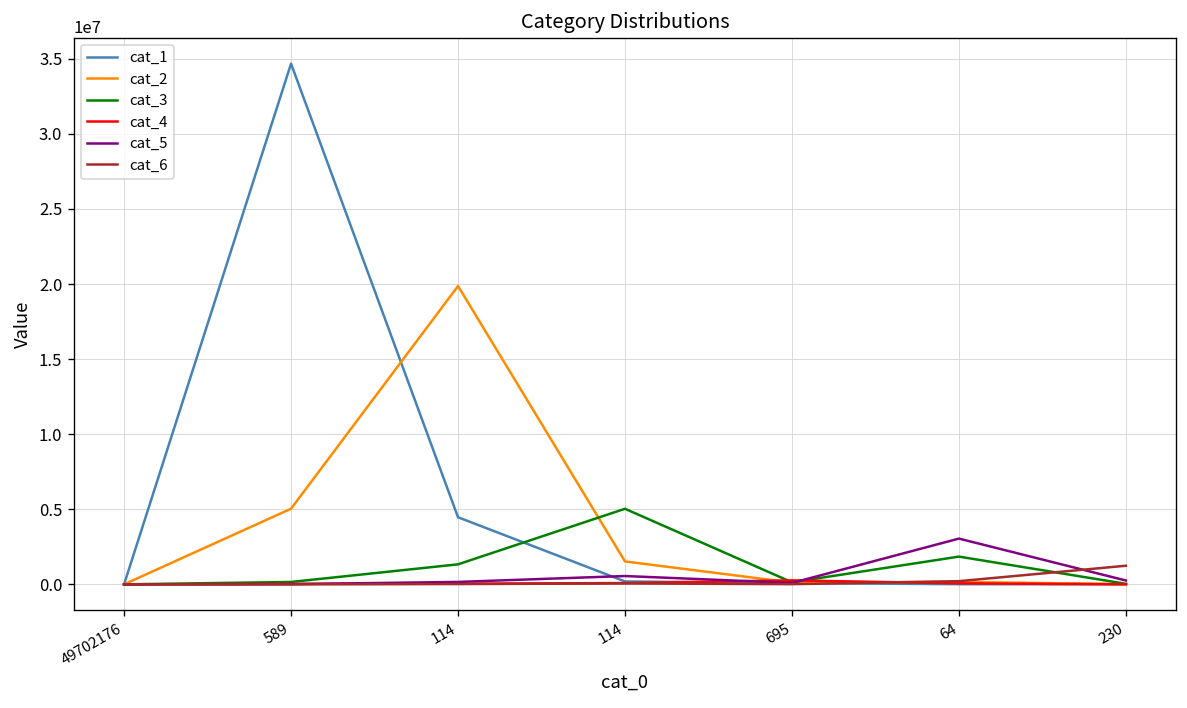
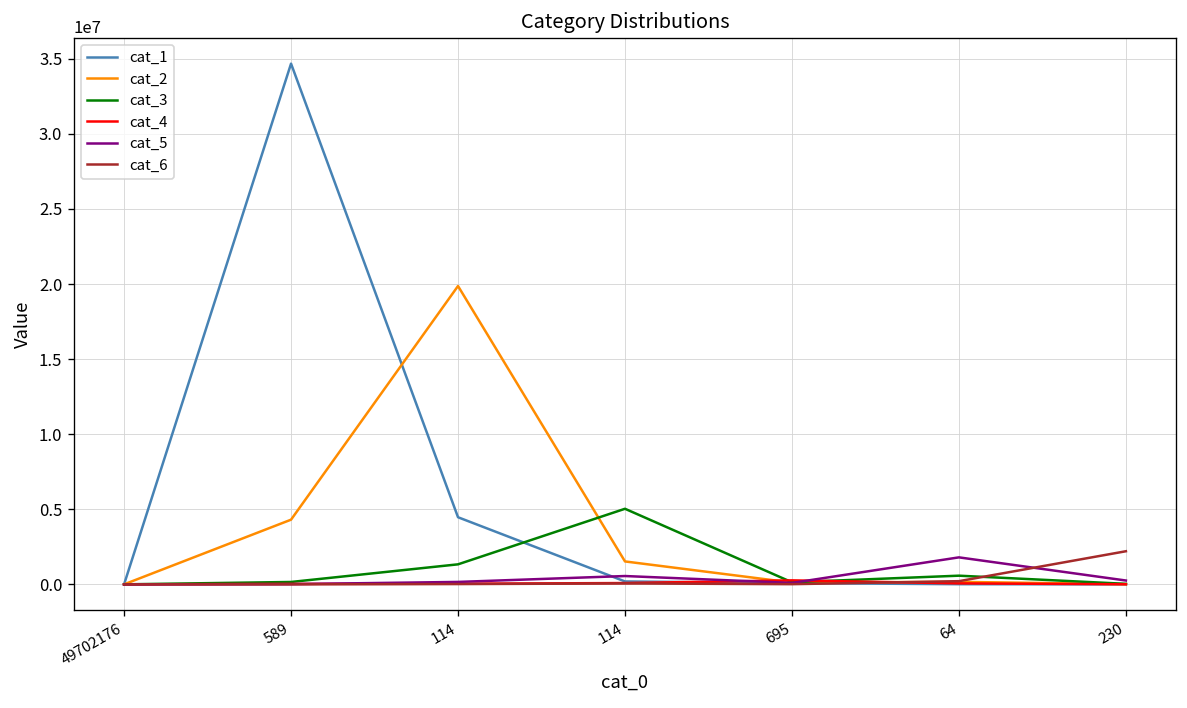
cat_2, 589: 5000000 -> 4300000
cat_3, 64: 1800000 -> 600000
cat_5, 64: 3000000 -> 1800000
cat_6, 230: 1200000 -> 2200000
